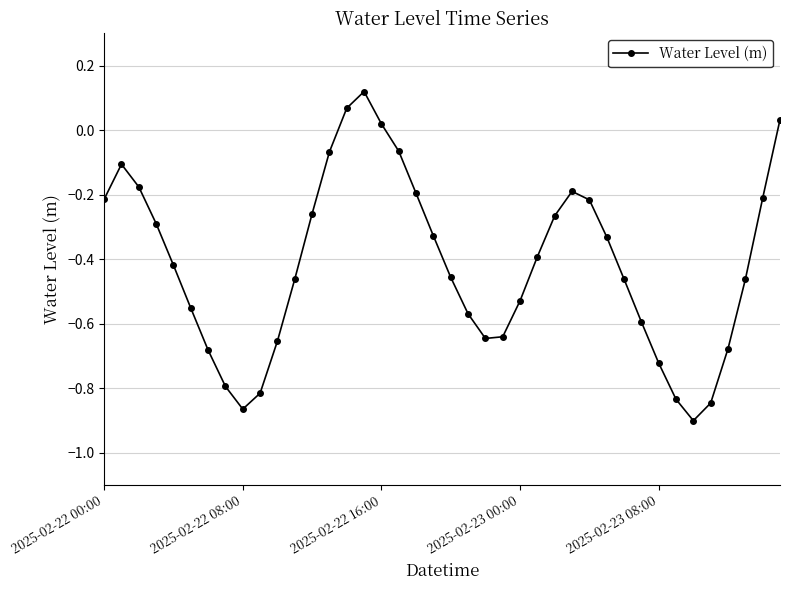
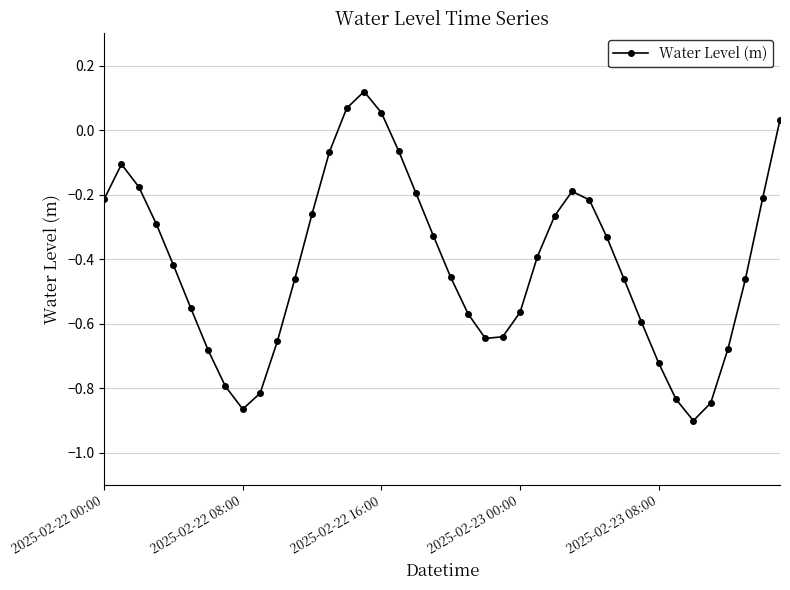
2025-02-22 16:00: 0.02 -> 0.05
2025-02-23 00:00: -0.53 -> -0.56
